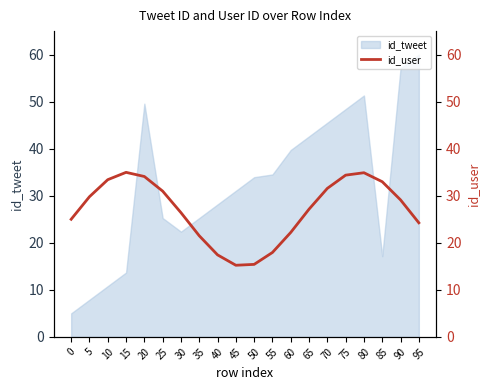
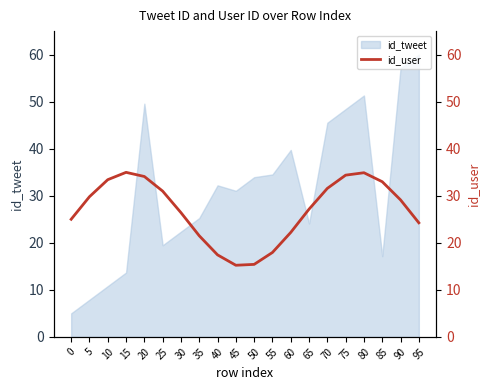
id_tweet, 25: 25 -> 19
id_tweet, 40: 28 -> 32
id_tweet, 65: 43 -> 24
